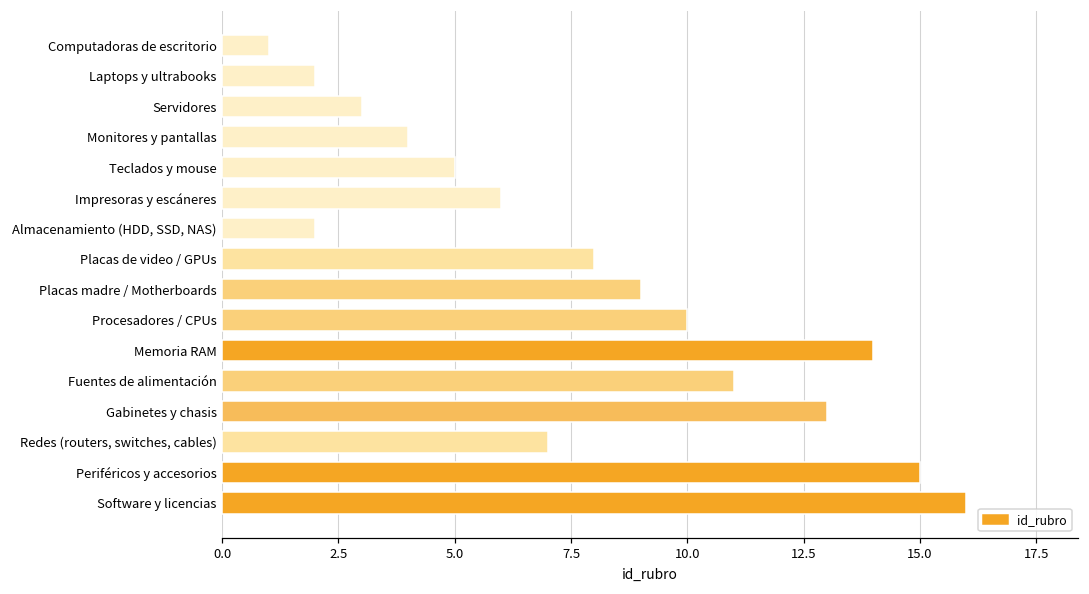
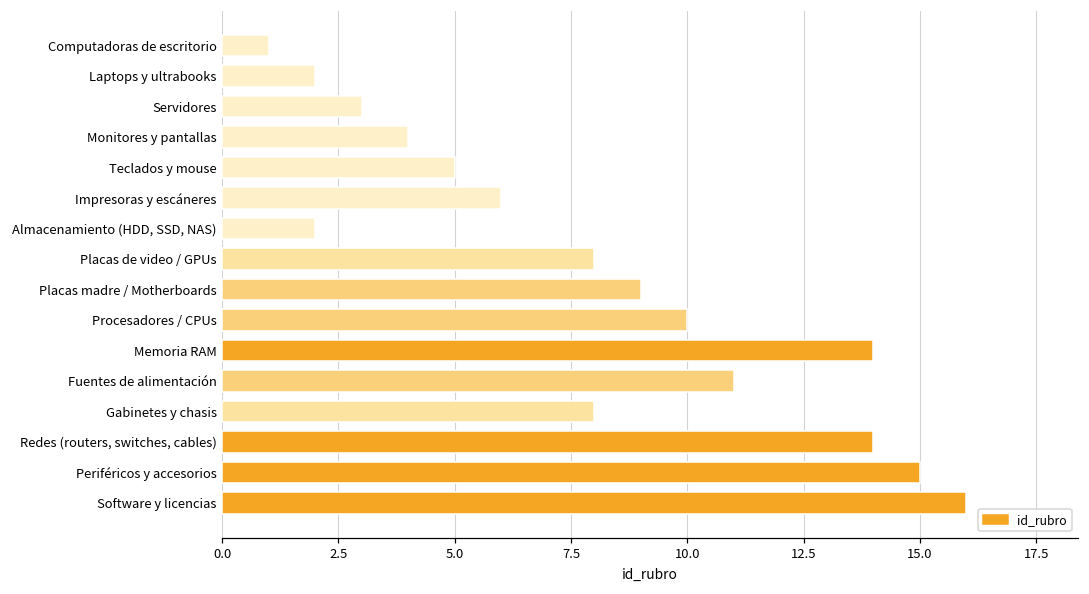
Gabinetes y chasis: 13 -> 8
Redes (routers, switches, cables): 7 -> 14
